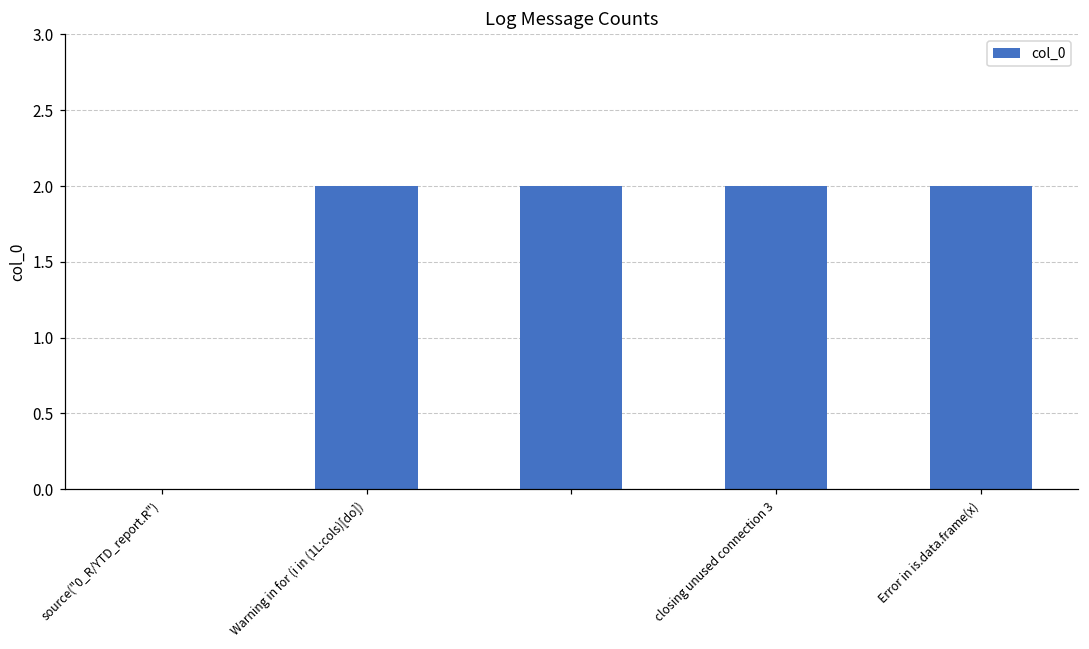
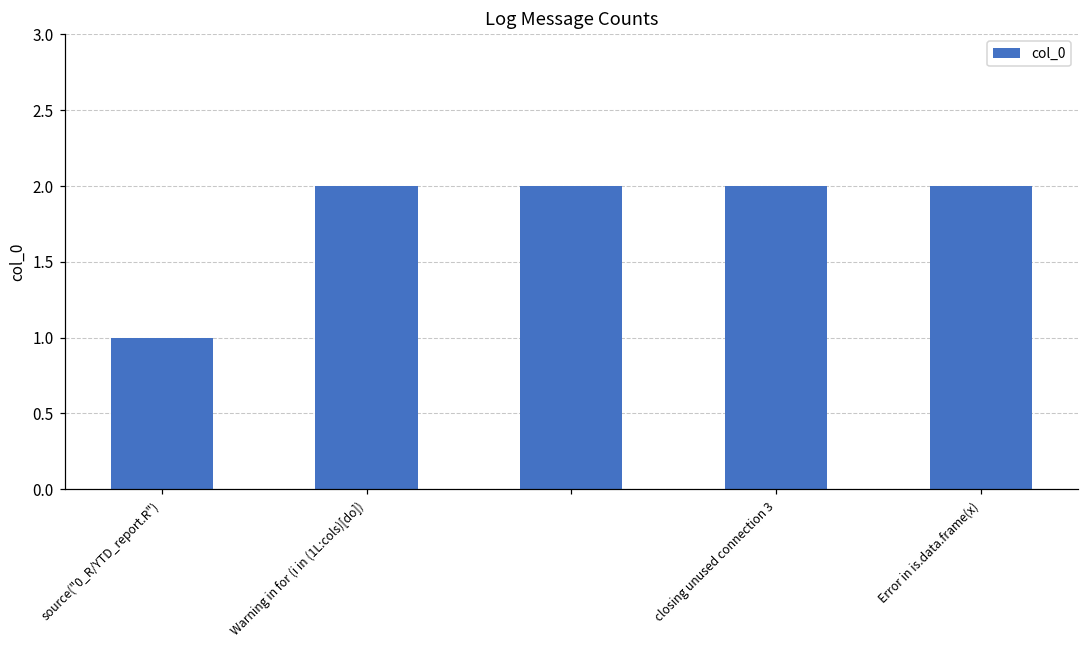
source("0_R/YTD_report.R"): 0 -> 1
